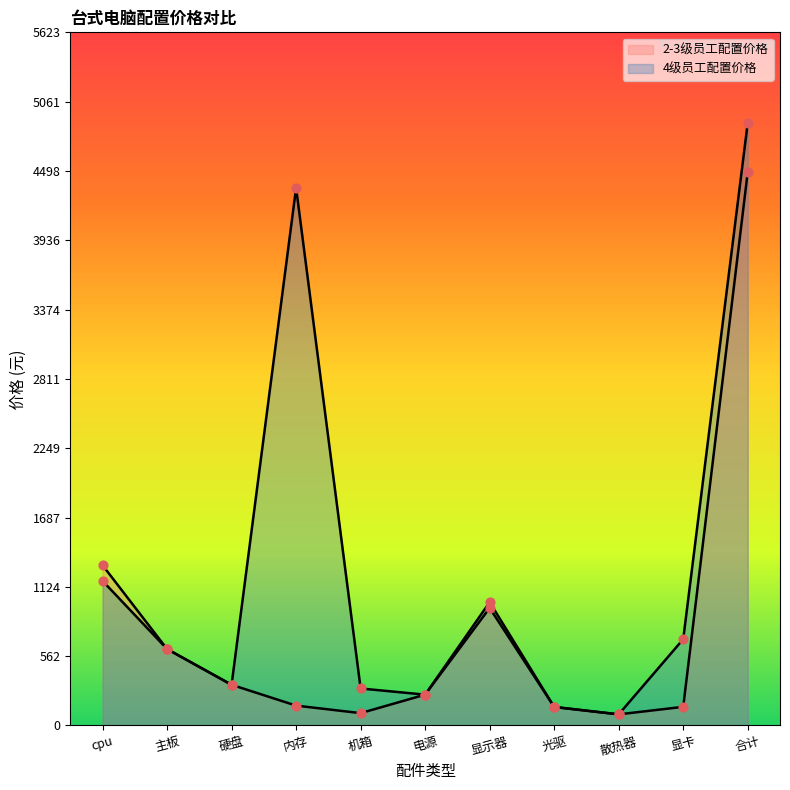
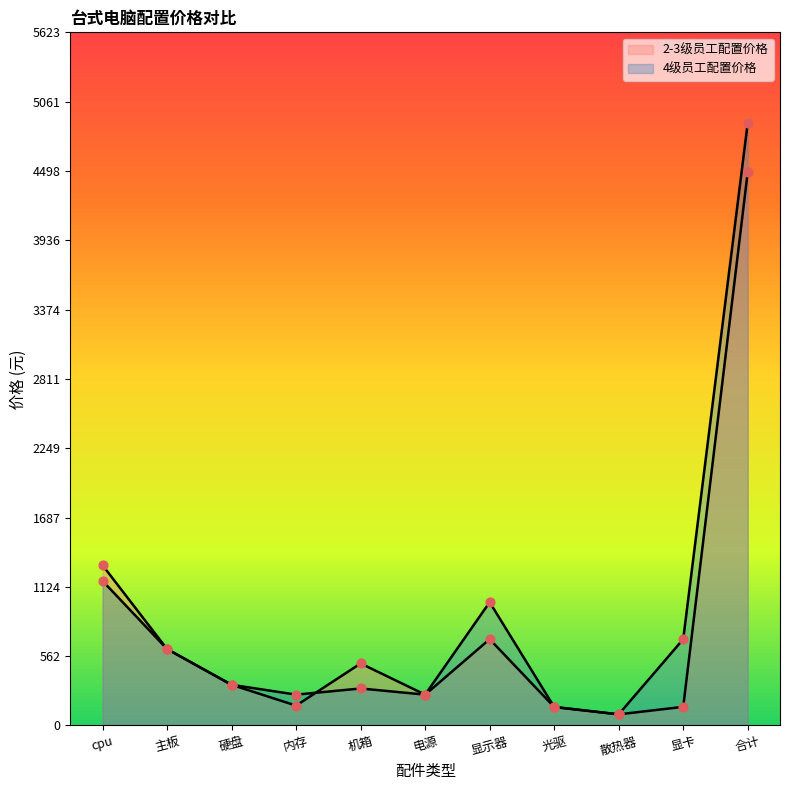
4级员工配置价格, 内存: 4360 -> 250
2-3级员工配置价格, 机箱: 100 -> 500
2-3级员工配置价格, 显示器: 950 -> 700
